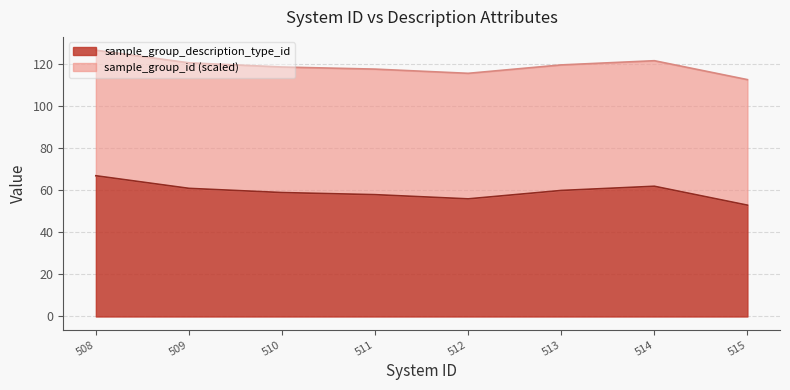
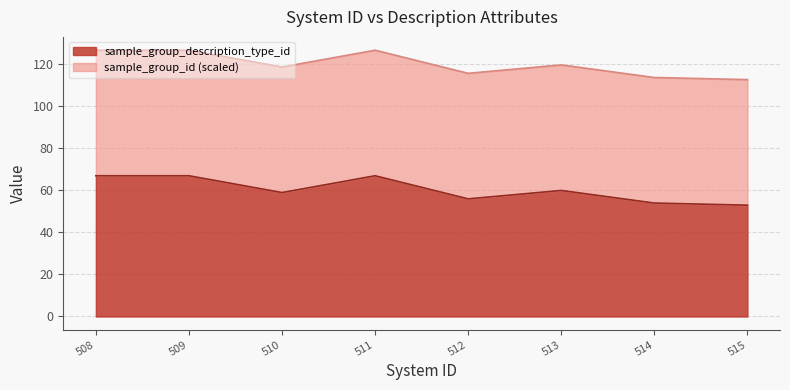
sample_group_description_type_id, 509: 61 -> 67
sample_group_description_type_id, 511: 58 -> 67
sample_group_description_type_id, 514: 62 -> 54
